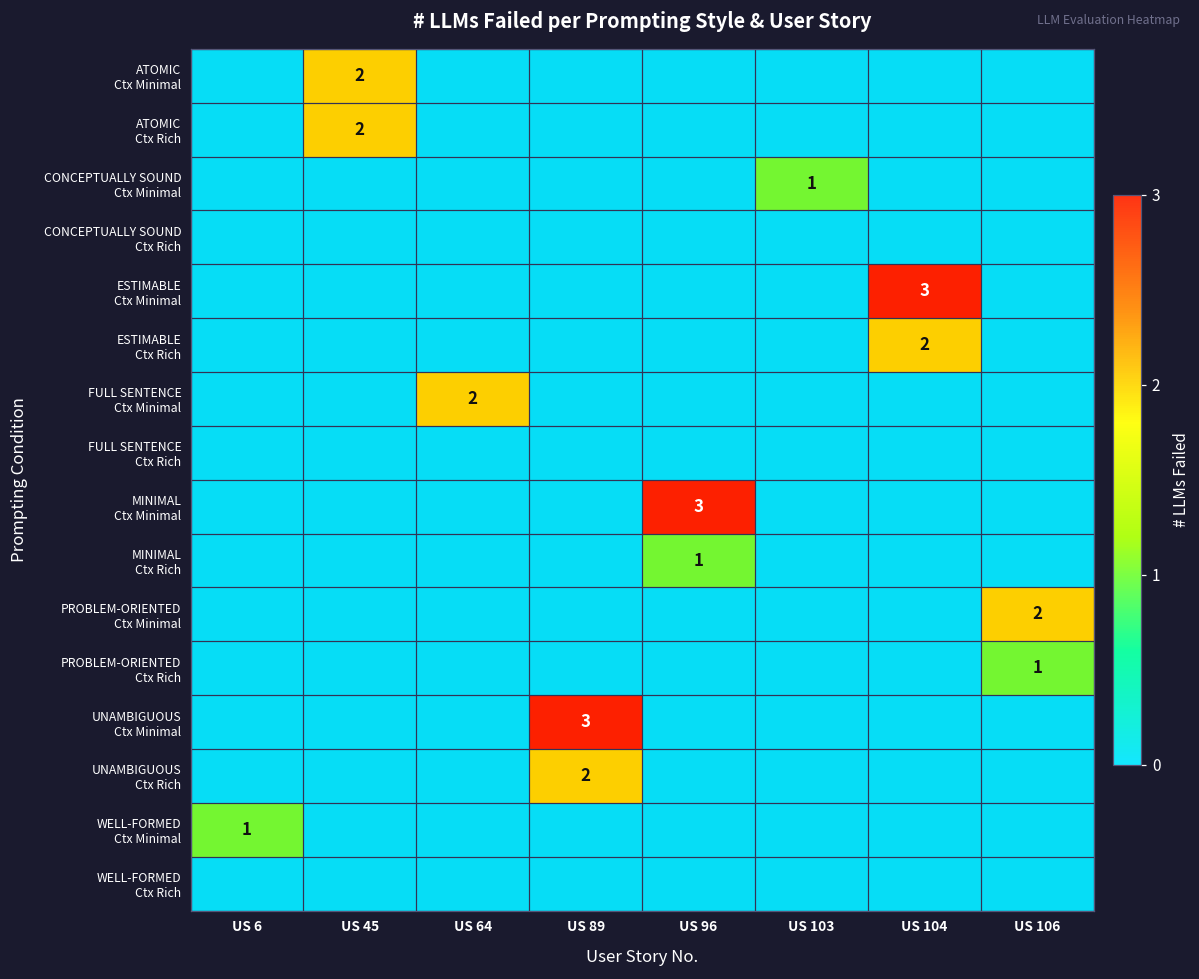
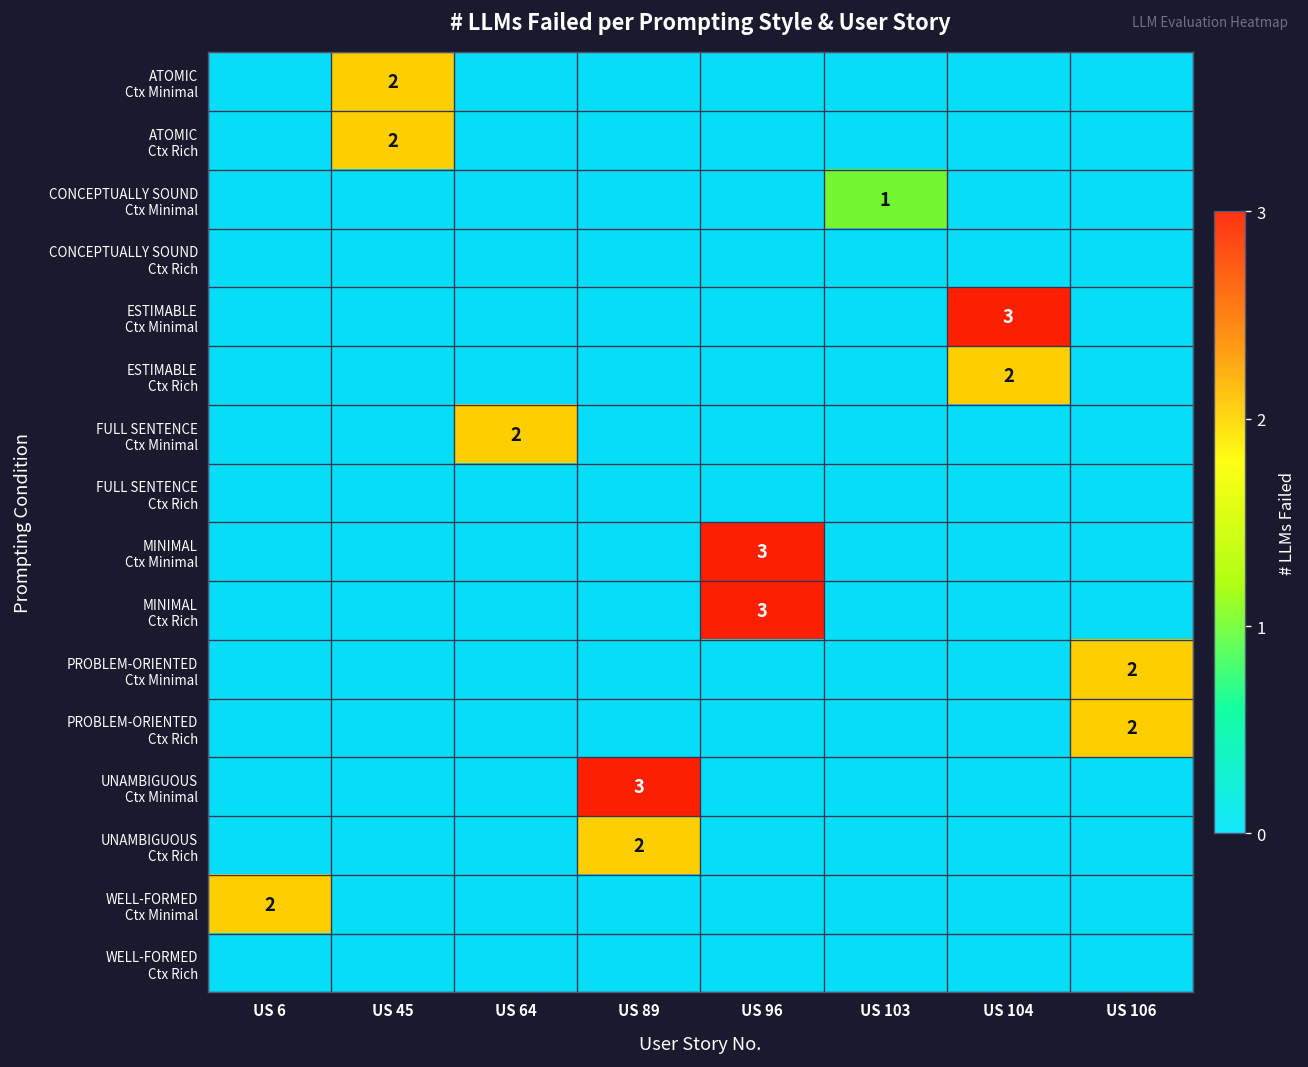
MINIMAL Ctx Rich, US 96: 1 -> 3
PROBLEM-ORIENTED Ctx Rich, US 106: 1 -> 2
WELL-FORMED Ctx Minimal, US 6: 1 -> 2
